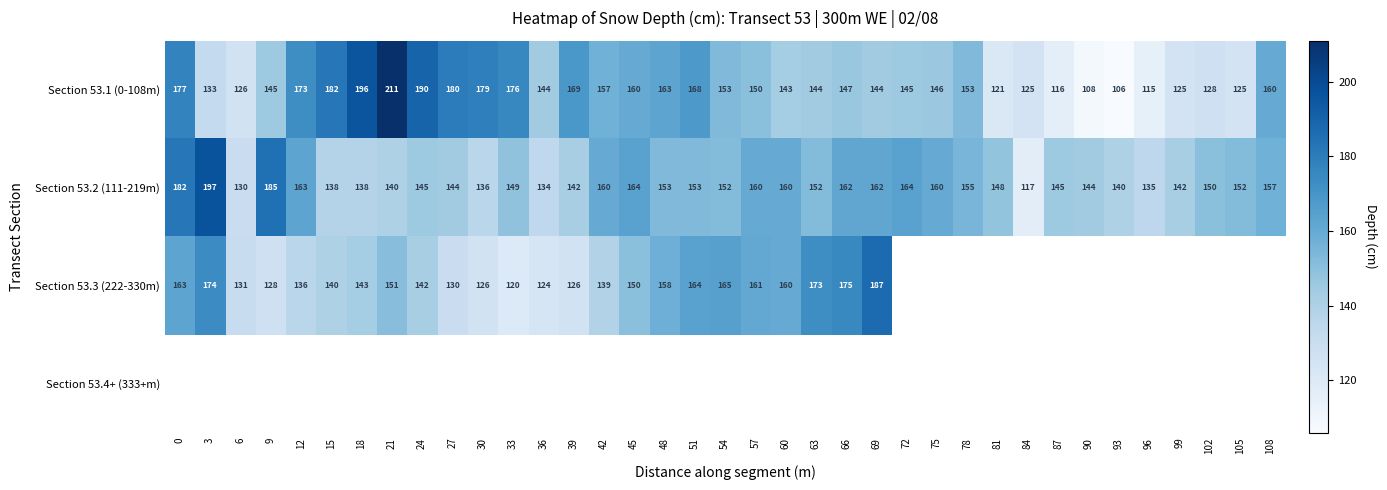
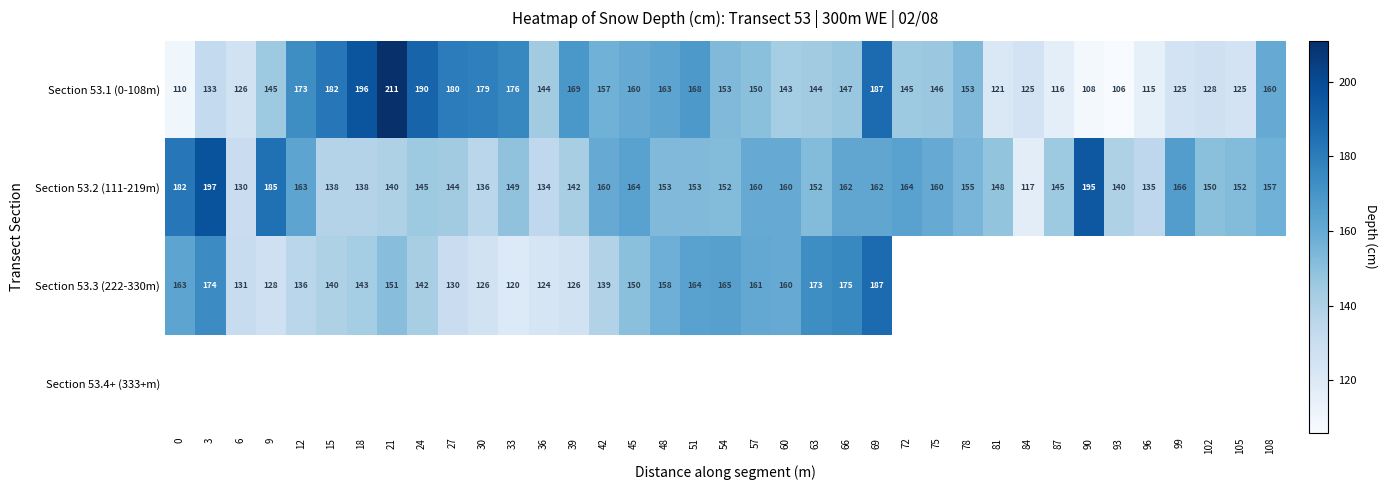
Section 53.1 (0-108m), 0: 177 -> 110
Section 53.1 (0-108m), 69: 144 -> 187
Section 53.2 (111-219m), 90: 144 -> 195
Section 53.2 (111-219m), 99: 142 -> 166
